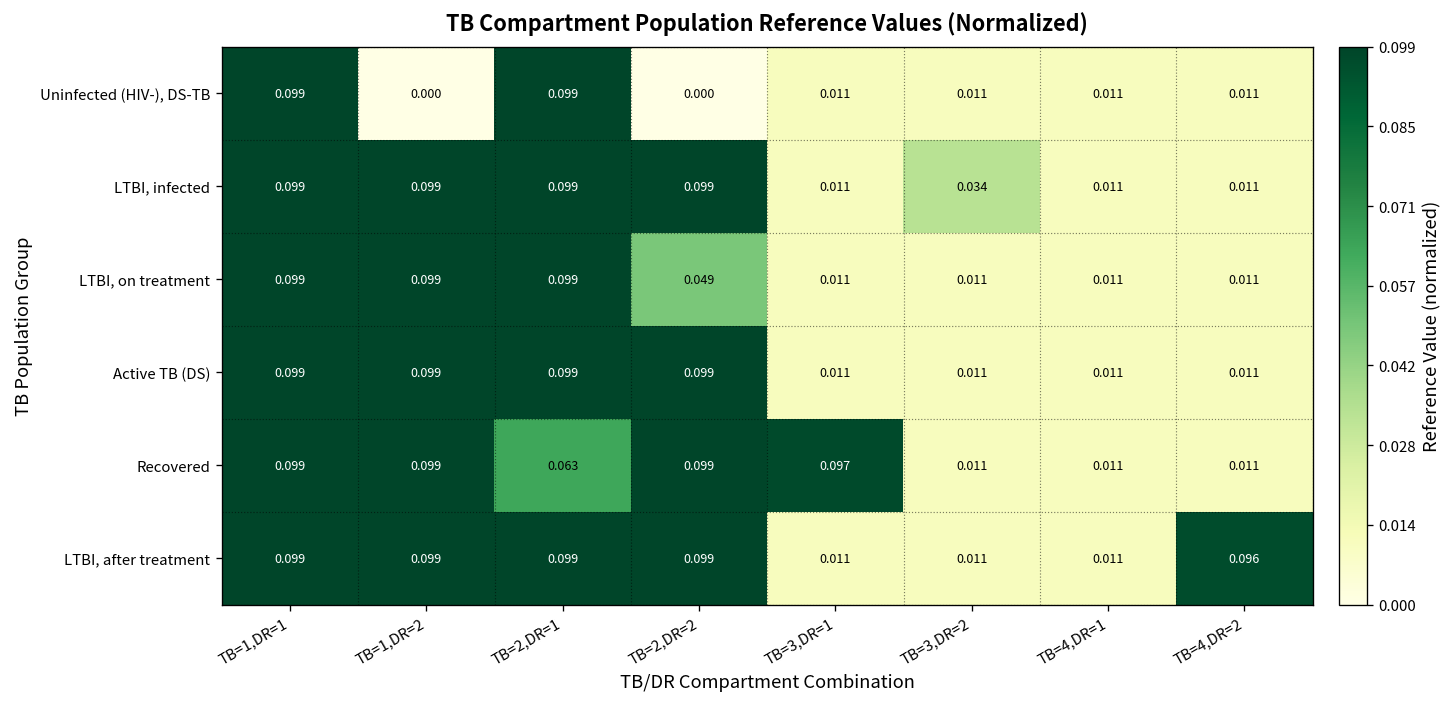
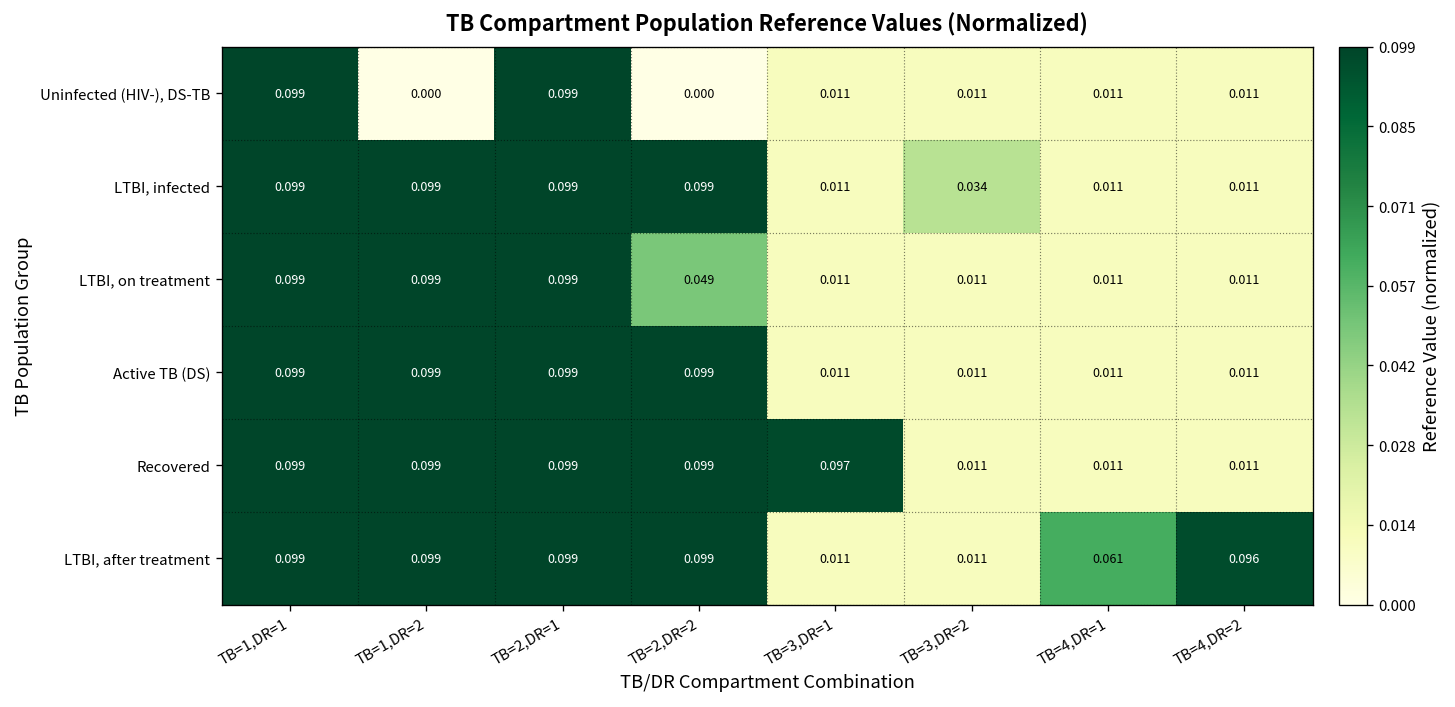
Recovered, TB=2,DR=1: 0.063 -> 0.099
LTBI, after treatment, TB=4,DR=1: 0.011 -> 0.061
